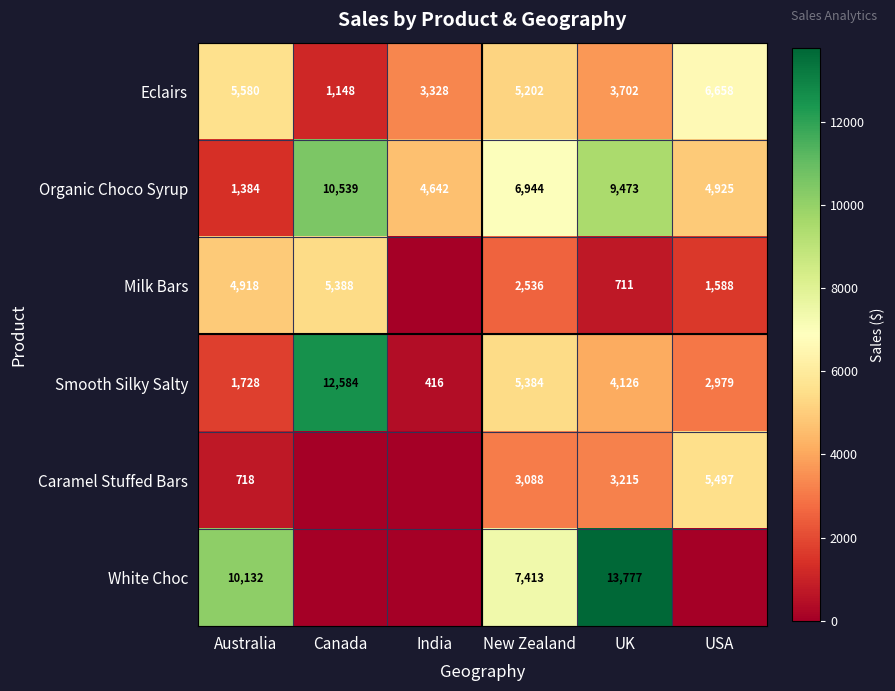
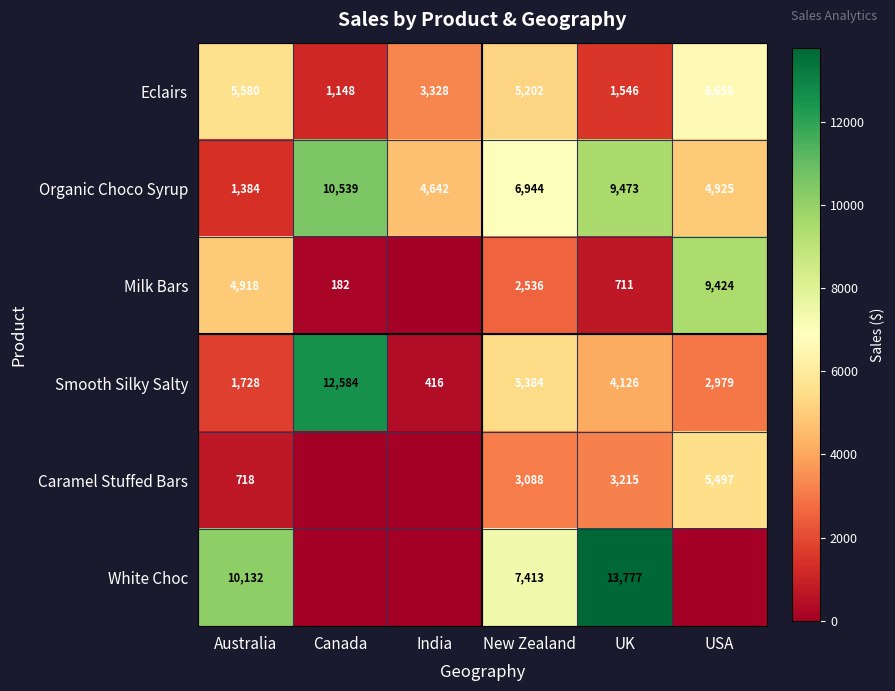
Eclairs, UK: 3,702 -> 1,546
Milk Bars, Canada: 5,388 -> 182
Milk Bars, USA: 1,588 -> 9,424
